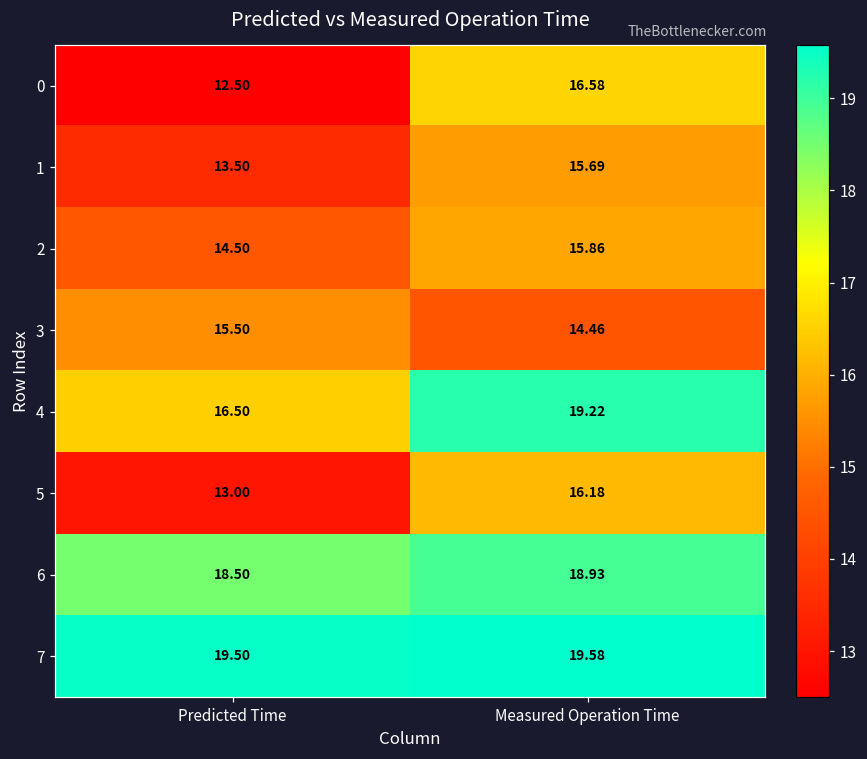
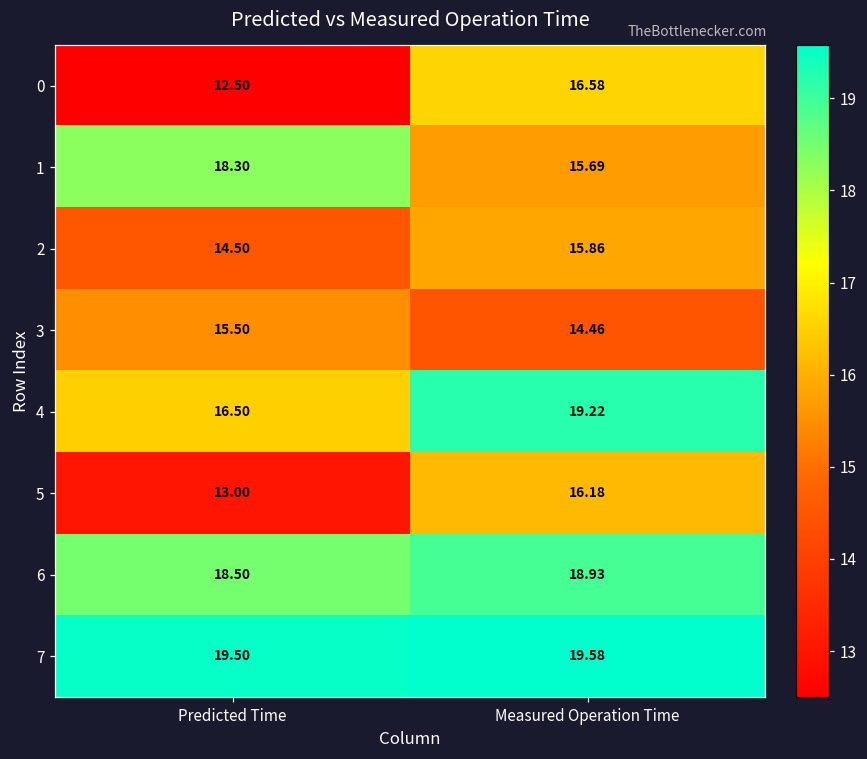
1, Predicted Time: 13.50 -> 18.30
